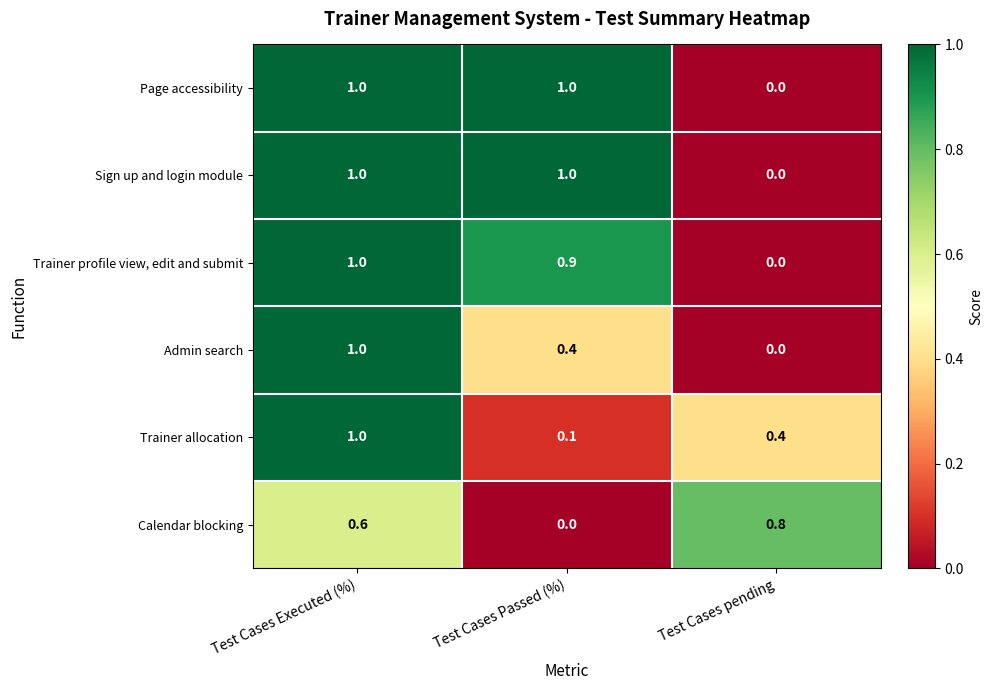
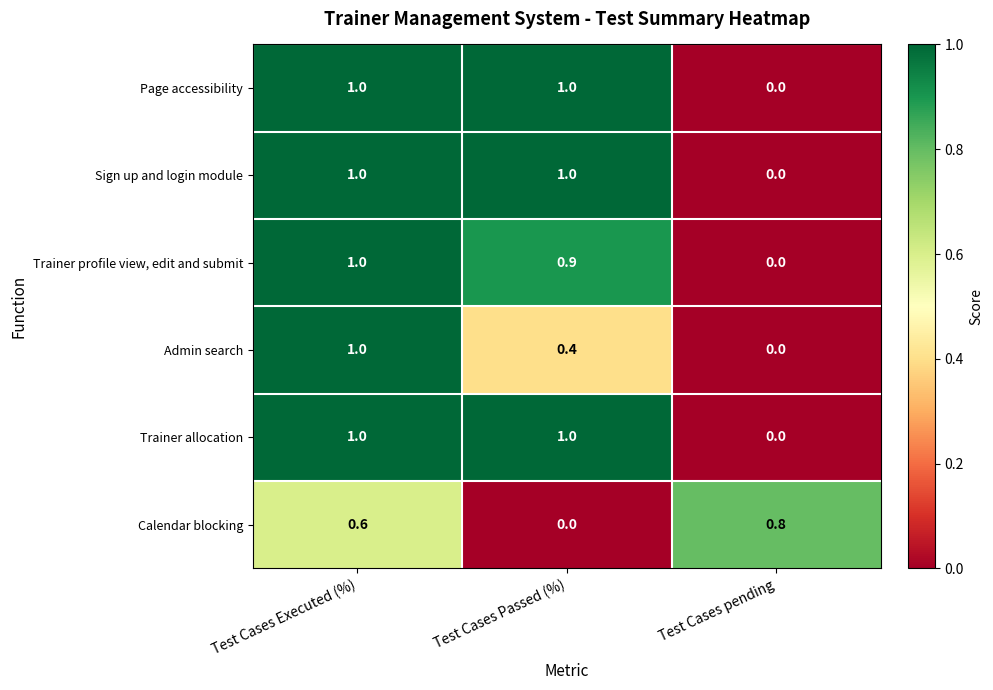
Trainer allocation, Test Cases Passed (%): 0.1 -> 1.0
Trainer allocation, Test Cases pending: 0.4 -> 0.0
